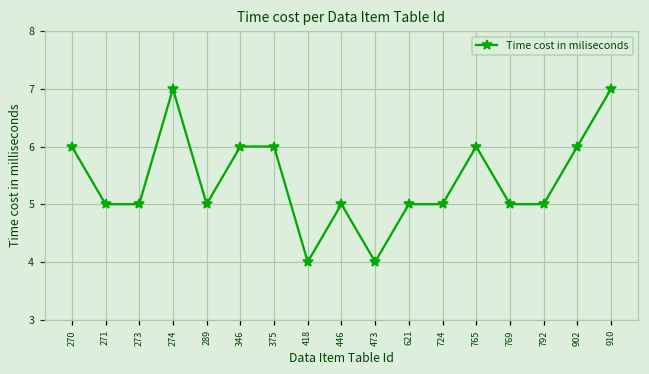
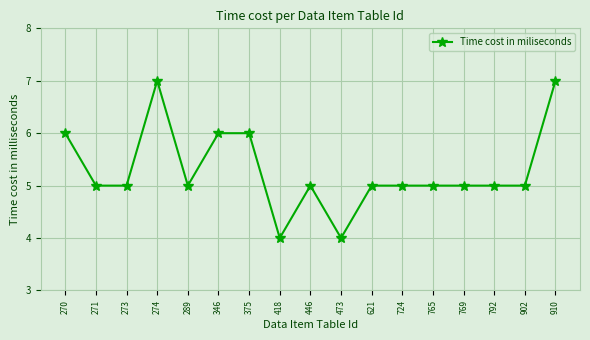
765: 6 -> 5
902: 6 -> 5
